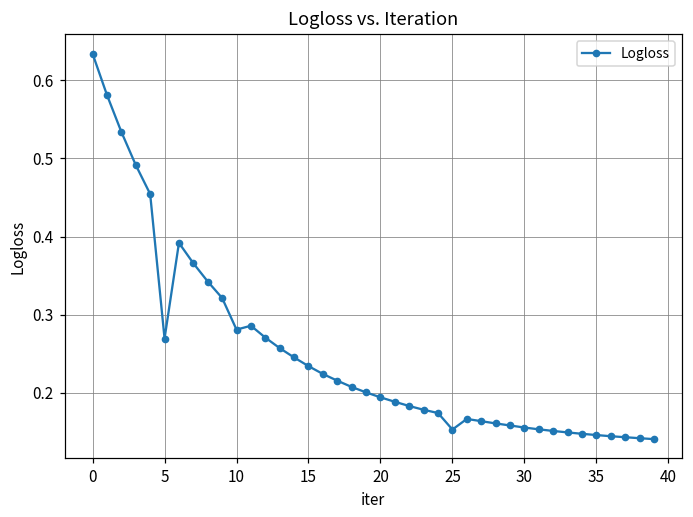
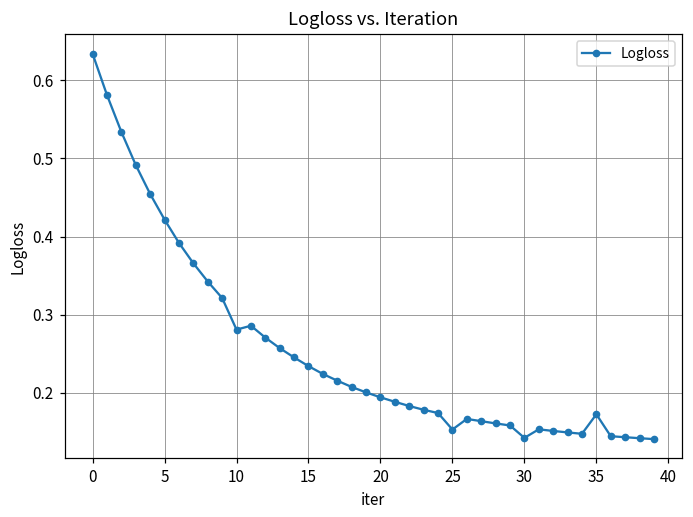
5: 0.27 -> 0.42
30: 0.16 -> 0.14
35: 0.15 -> 0.17
